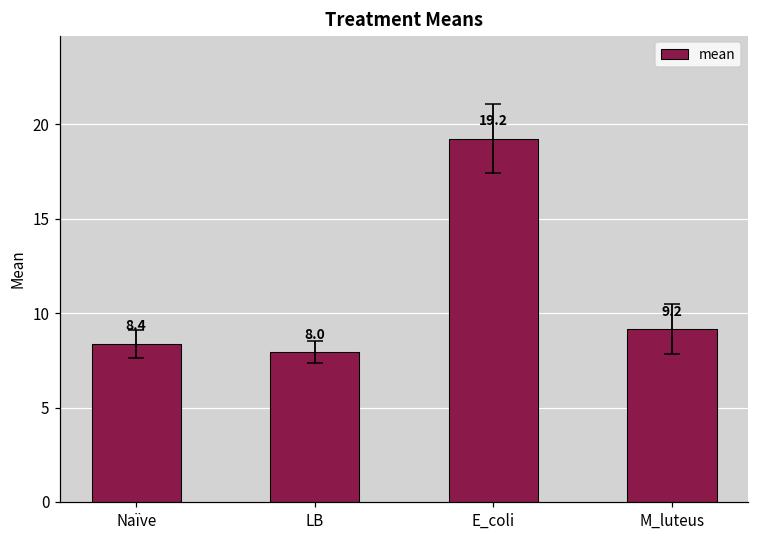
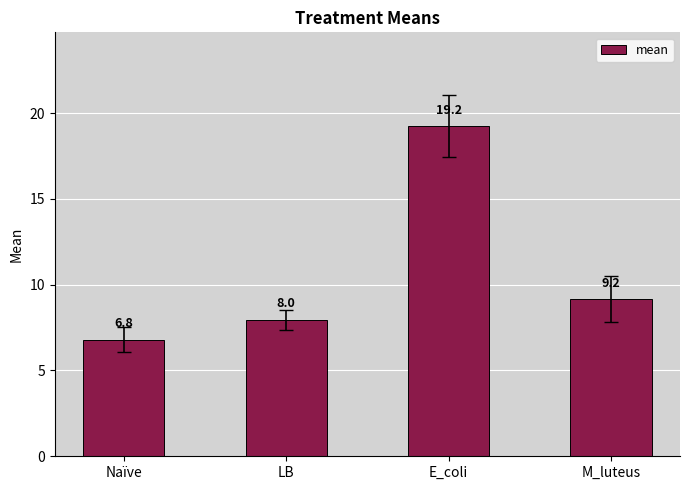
mean, Naïve: 8.4 -> 6.8
